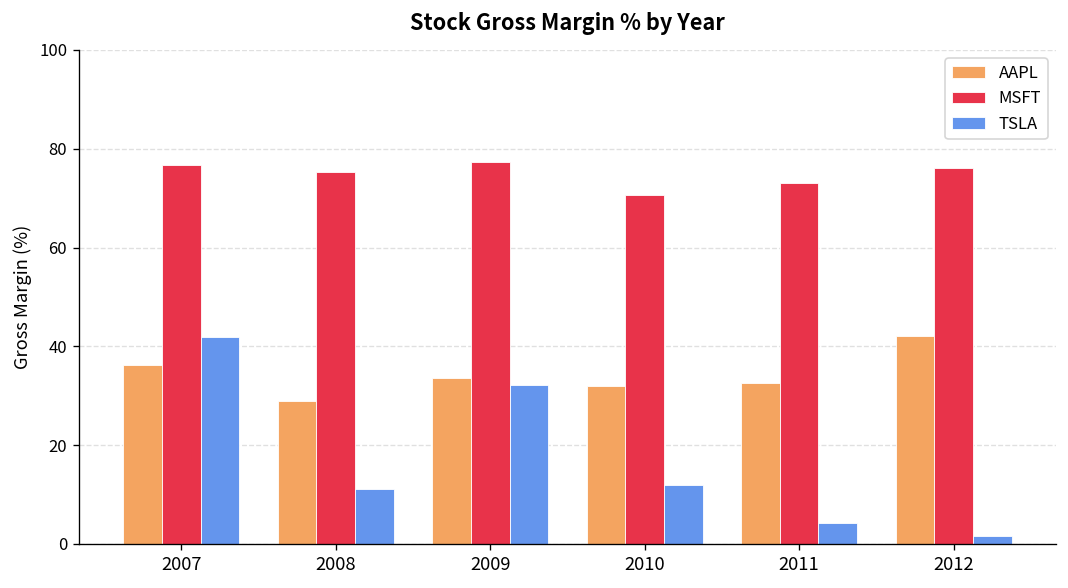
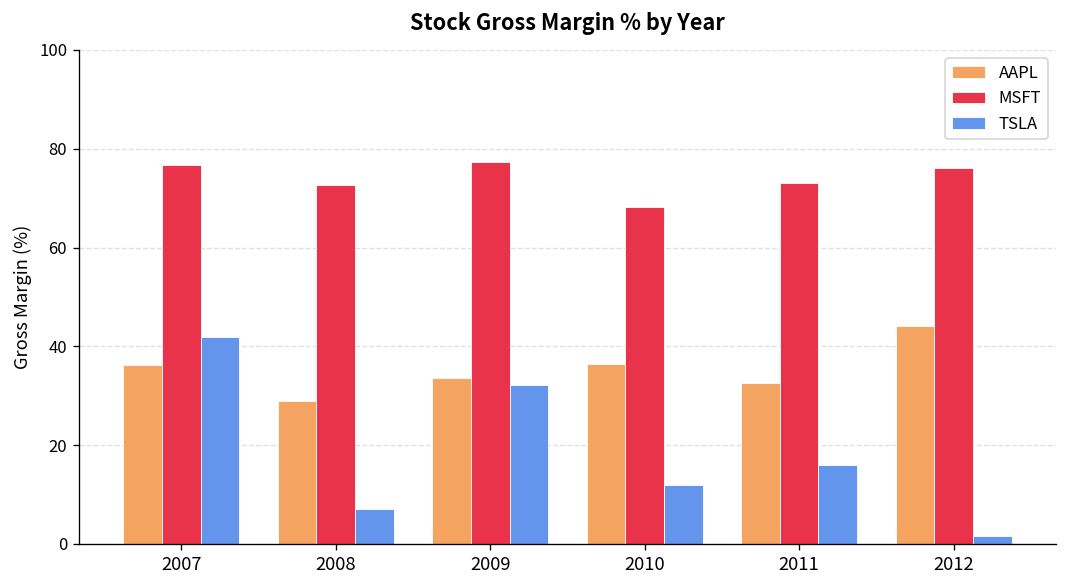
MSFT, 2008: 75 -> 73
TSLA, 2008: 11 -> 7
AAPL, 2010: 32 -> 36
MSFT, 2010: 71 -> 68
TSLA, 2011: 4 -> 16
AAPL, 2012: 42 -> 44
